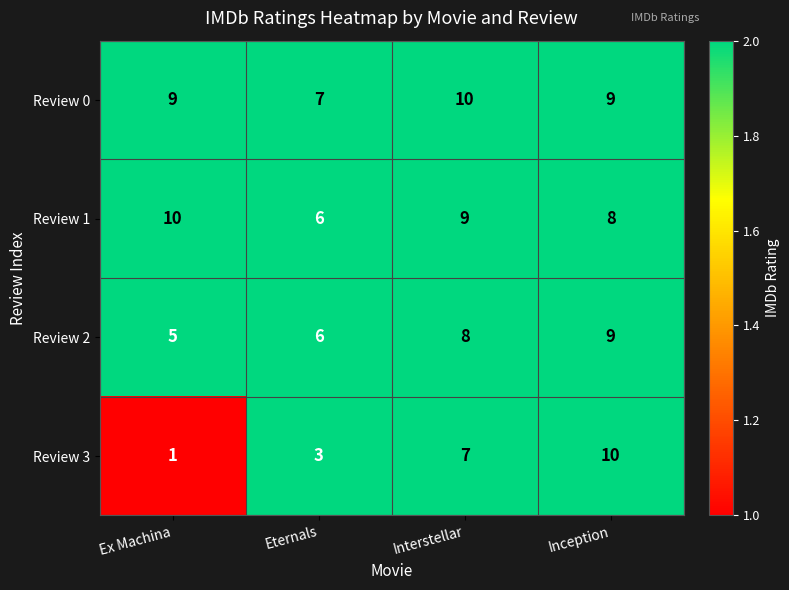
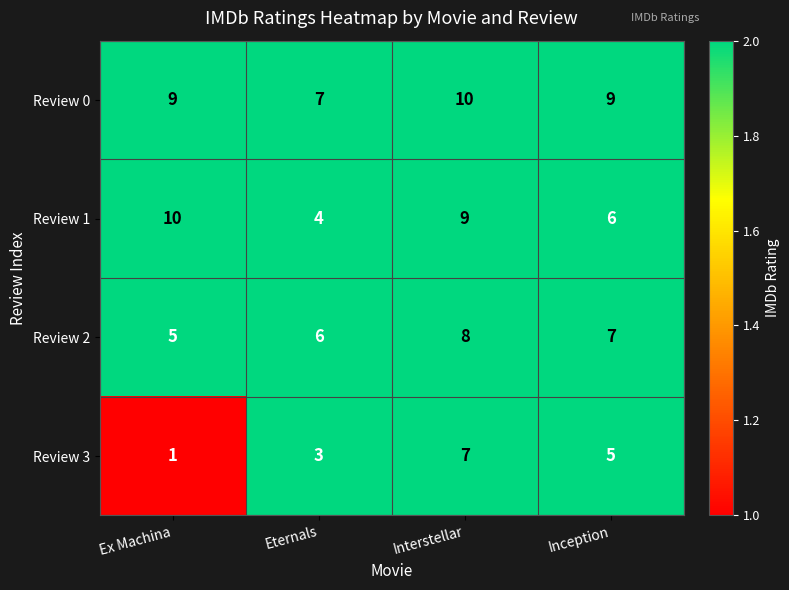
Review 1, Eternals: 6 -> 4
Review 1, Inception: 8 -> 6
Review 2, Inception: 9 -> 7
Review 3, Inception: 10 -> 5
